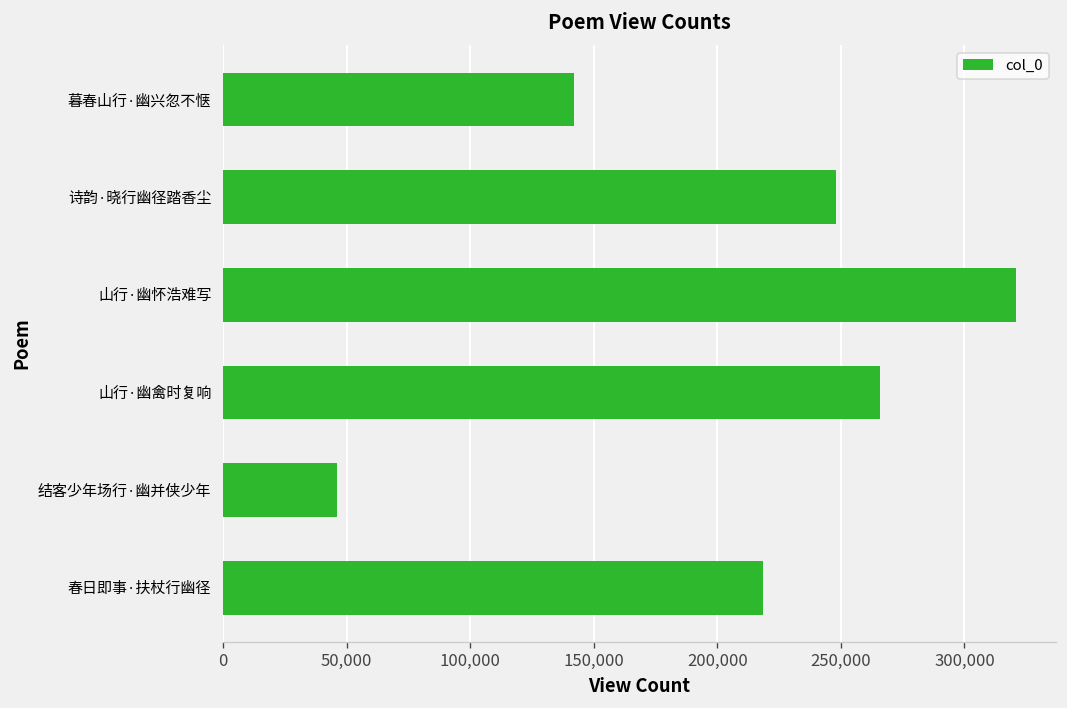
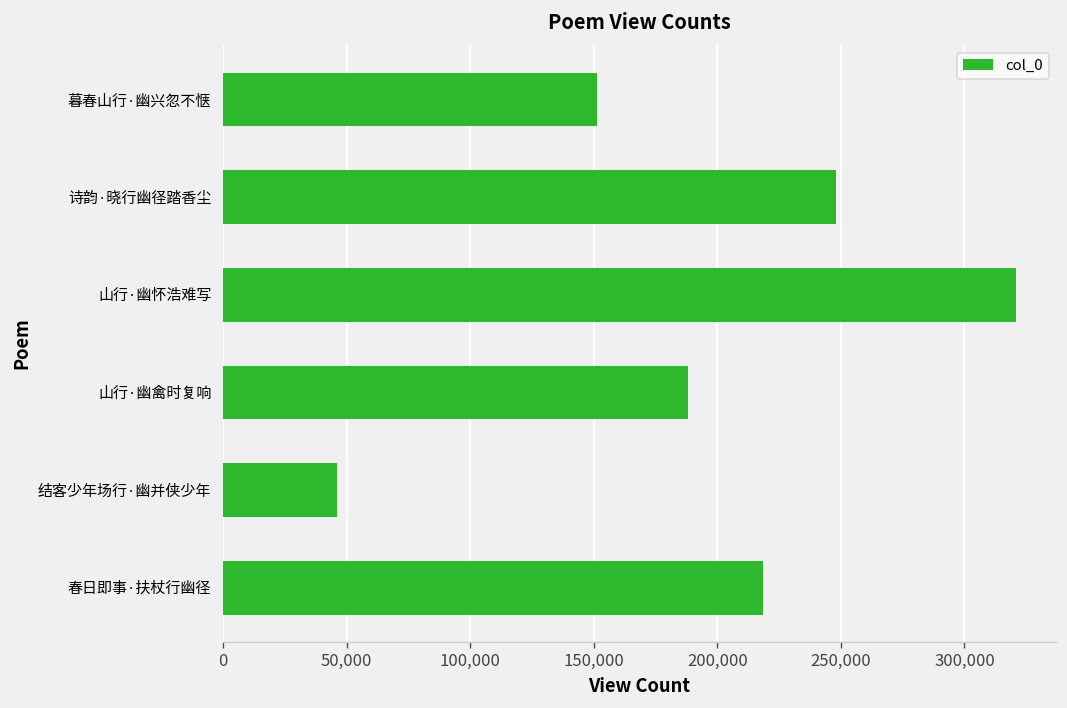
暮春山行·幽兴忽不惬: 142,000 -> 151,000
山行·幽禽时复响: 266,000 -> 188,000
